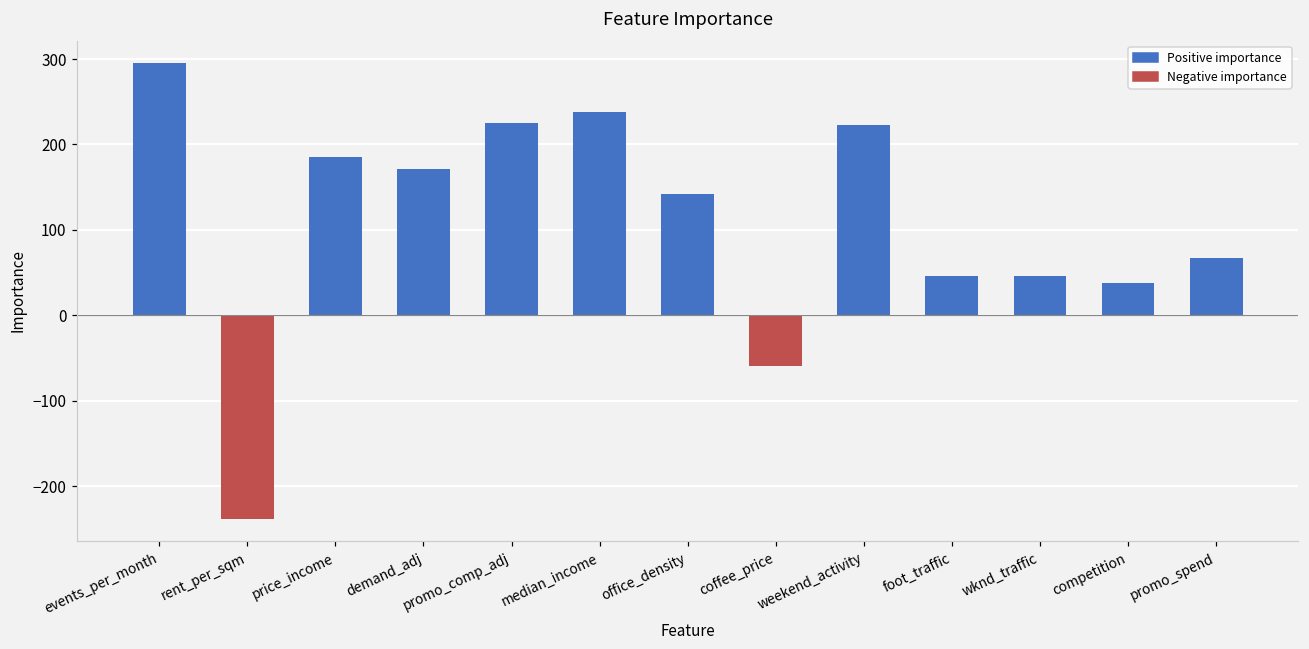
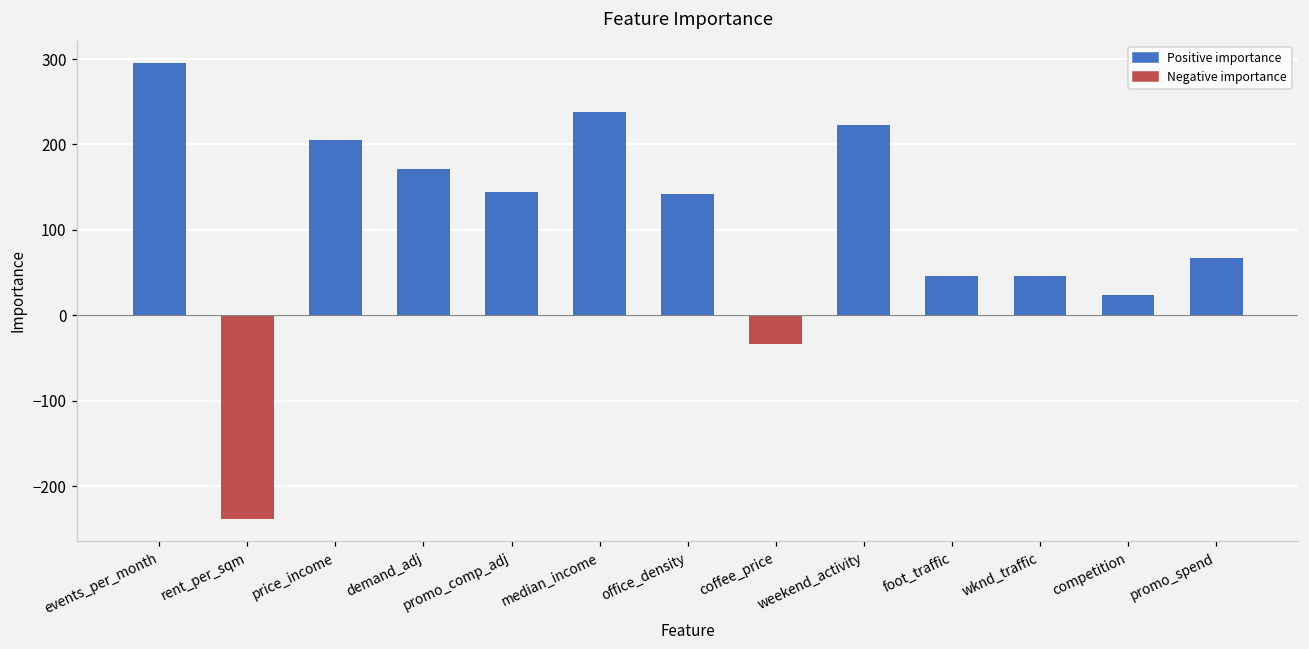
price_income: 190 -> 210
promo_comp_adj: 230 -> 140
coffee_price: -60 -> -30
competition: 40 -> 20
